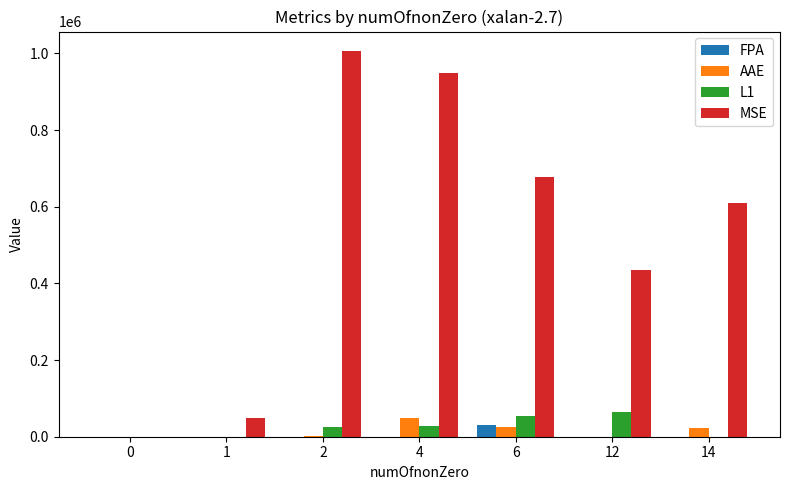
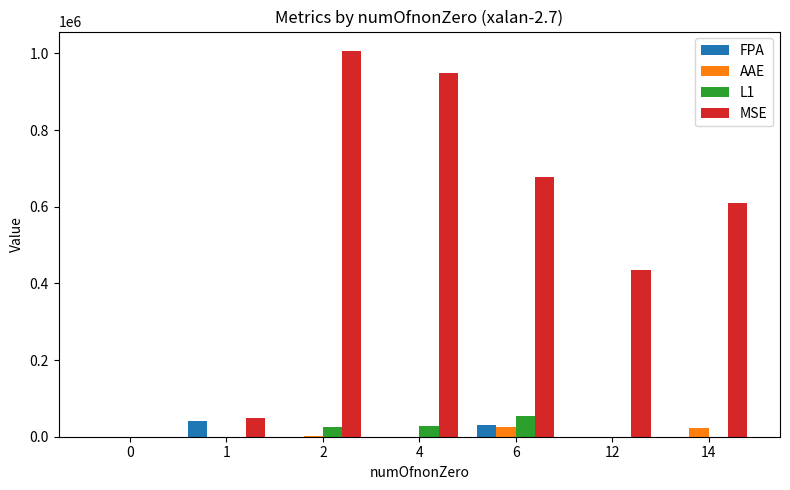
FPA, 1: 0 -> 40000
AAE, 4: 50000 -> 0
L1, 12: 60000 -> 0
